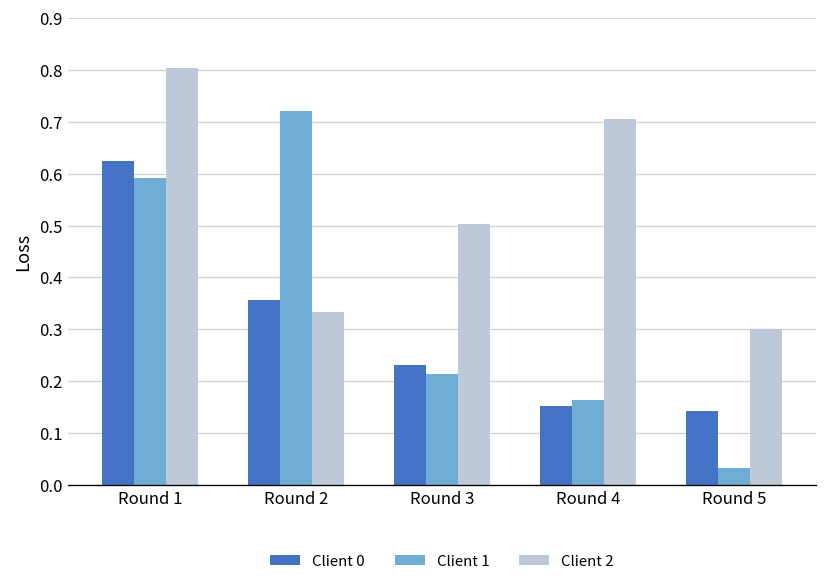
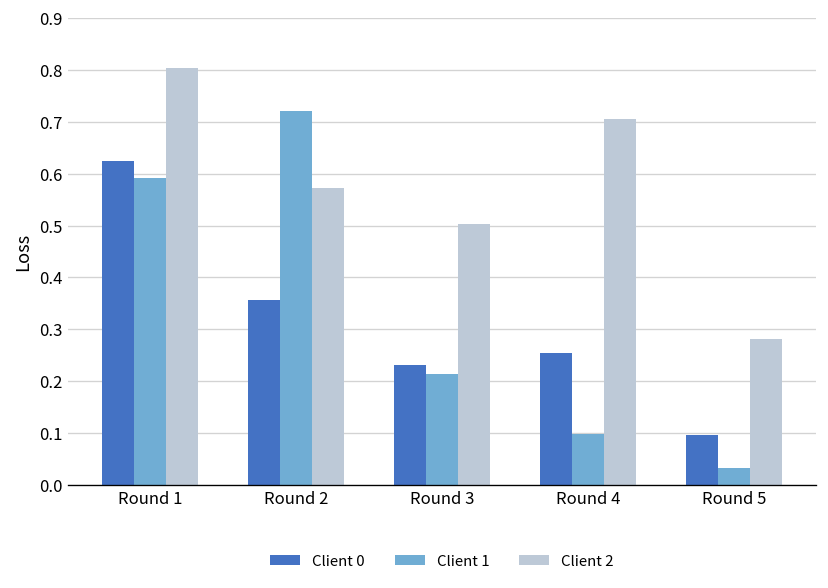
Client 2, Round 2: 0.33 -> 0.57
Client 0, Round 4: 0.15 -> 0.25
Client 1, Round 4: 0.16 -> 0.10
Client 0, Round 5: 0.14 -> 0.10
Client 2, Round 5: 0.30 -> 0.28
